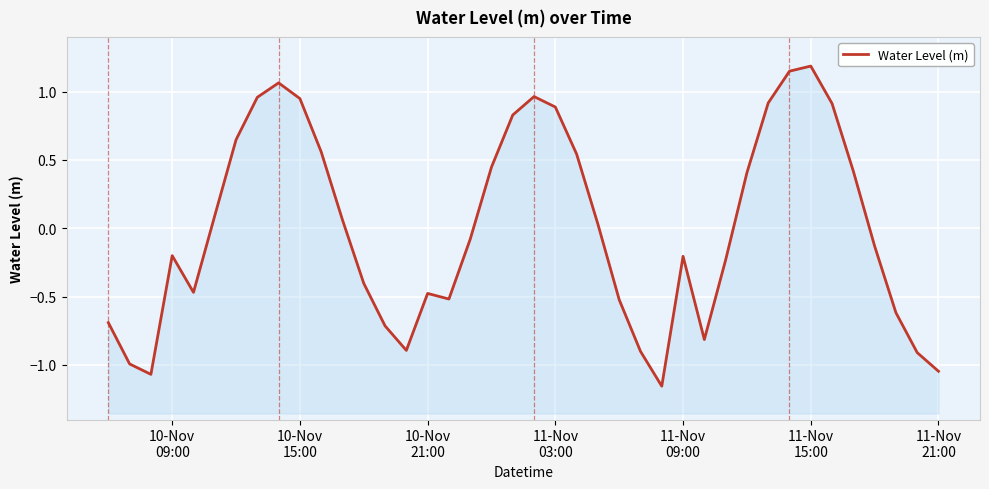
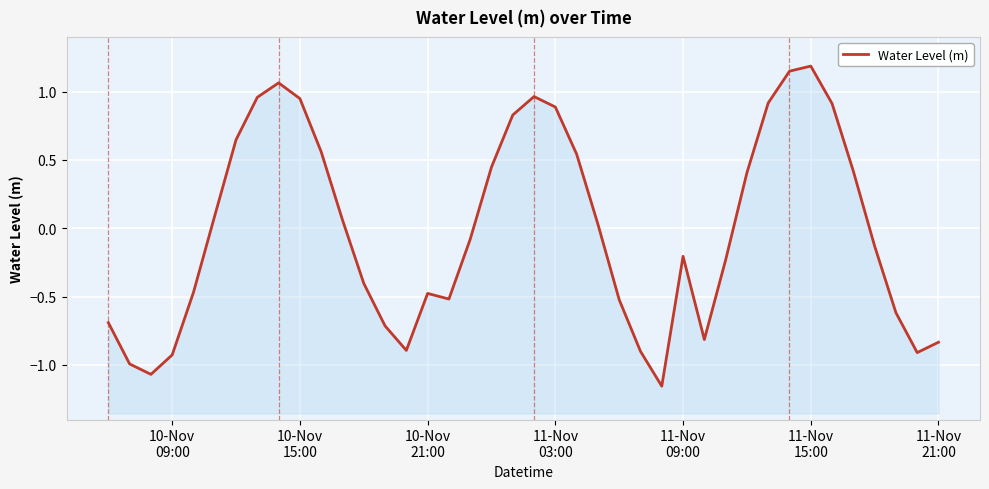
10-Nov 09:00: -0.20 -> -0.93
11-Nov 21:00: -1.05 -> -0.83
